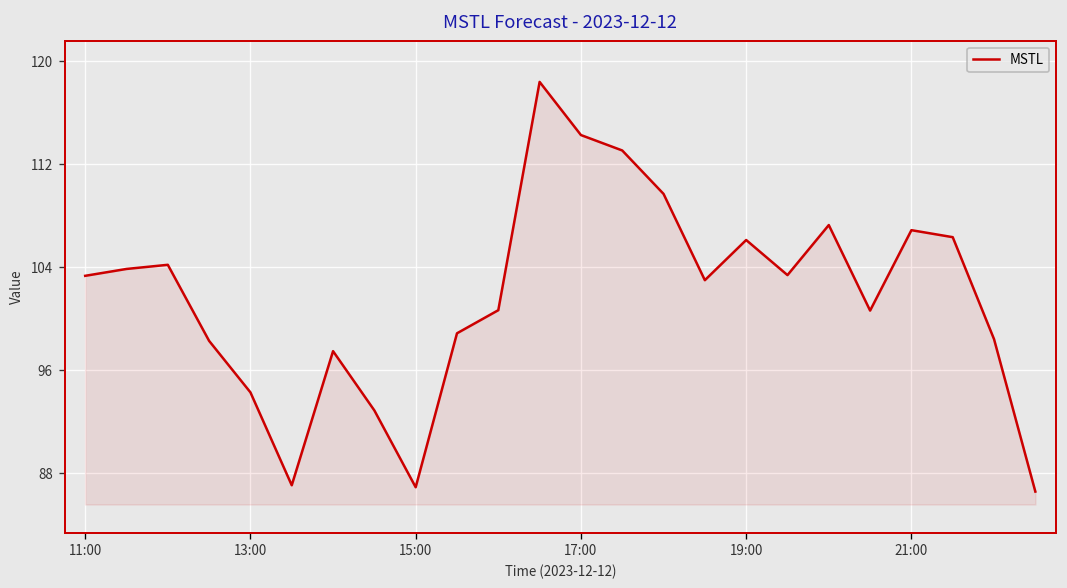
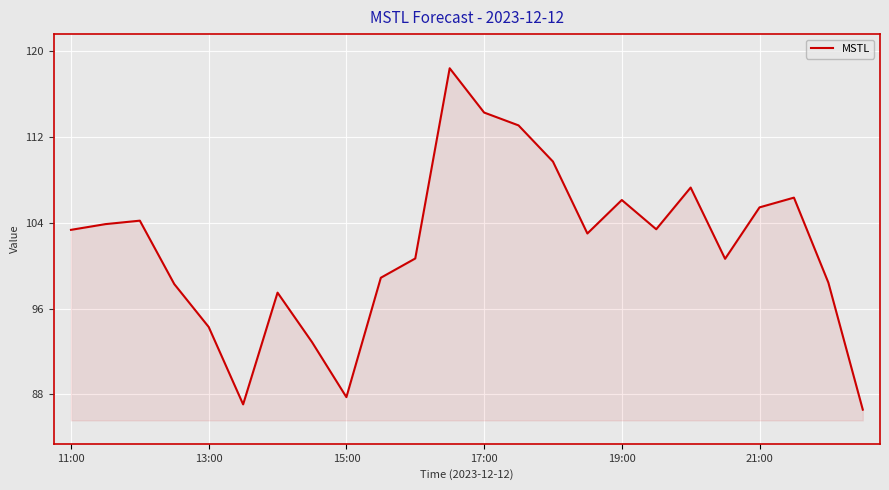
15:00: 86.9 -> 87.7
21:00: 106.9 -> 105.4
